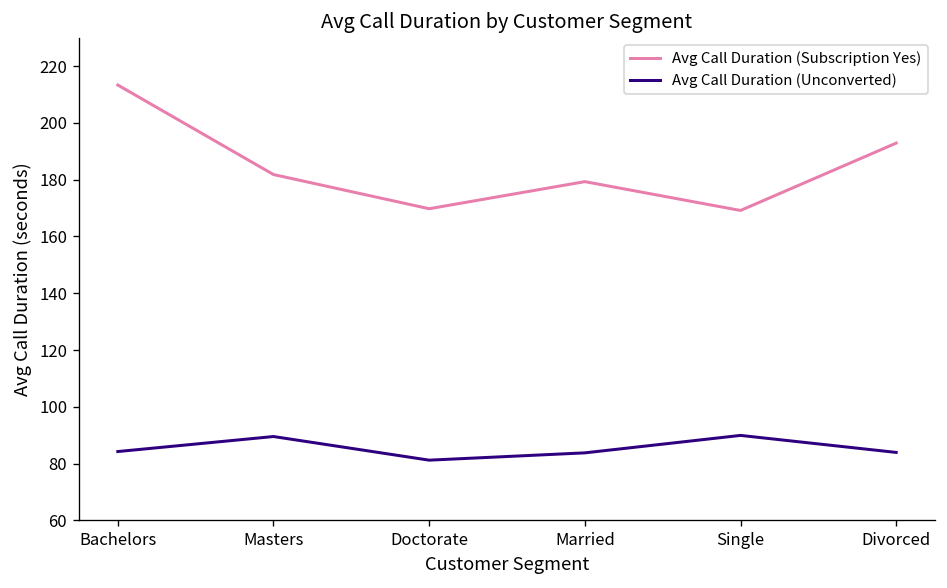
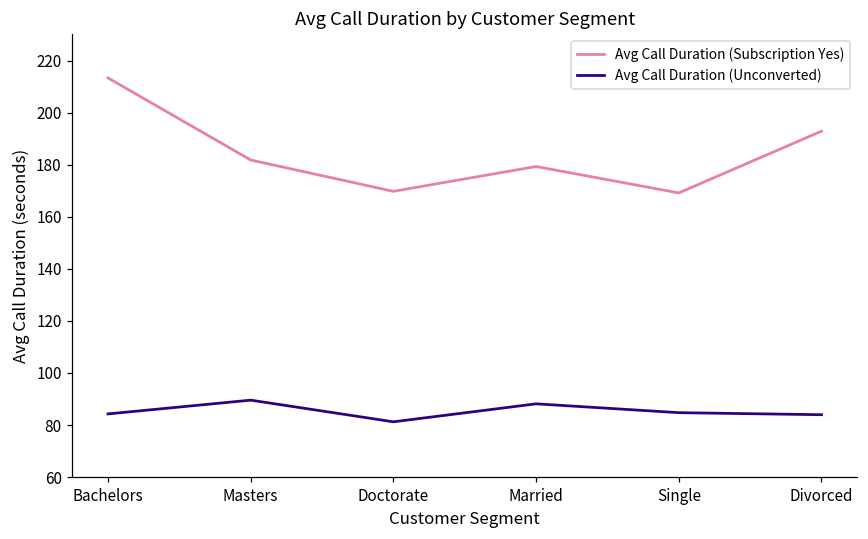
Avg Call Duration (Unconverted), Married: 84 -> 88
Avg Call Duration (Unconverted), Single: 90 -> 85
